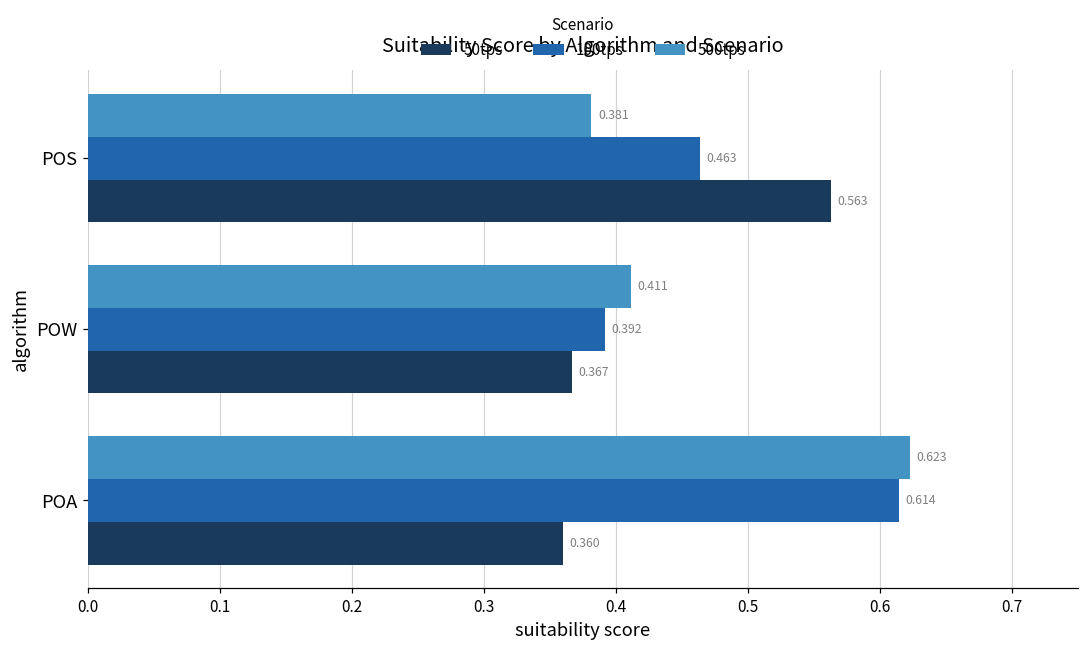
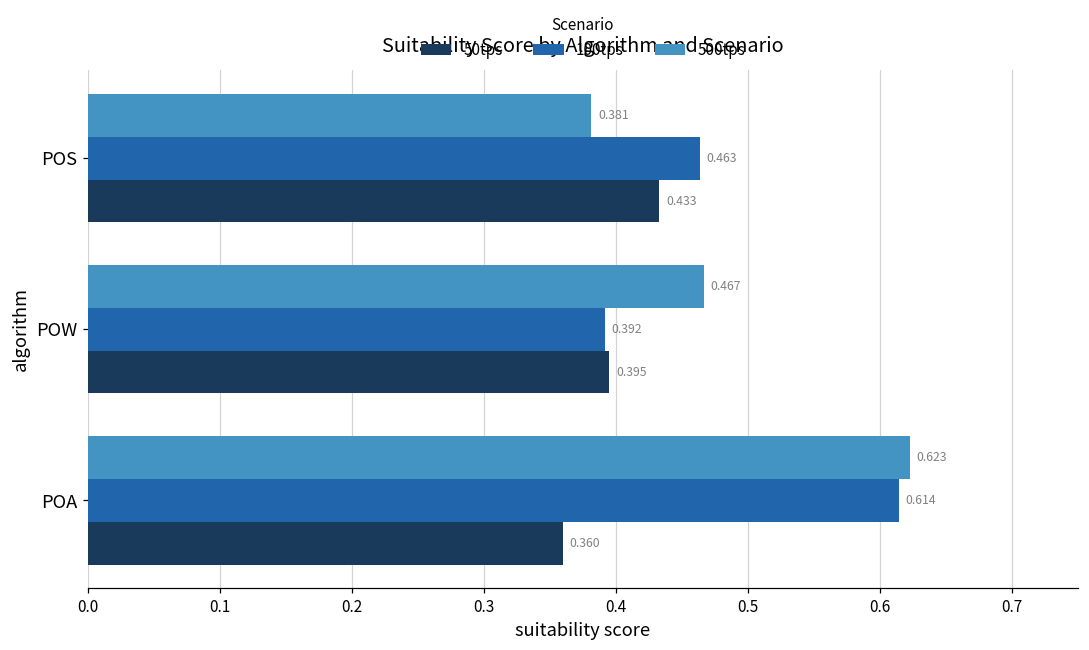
50tps, POS: 0.563 -> 0.433
500tps, POW: 0.411 -> 0.467
50tps, POW: 0.367 -> 0.395
